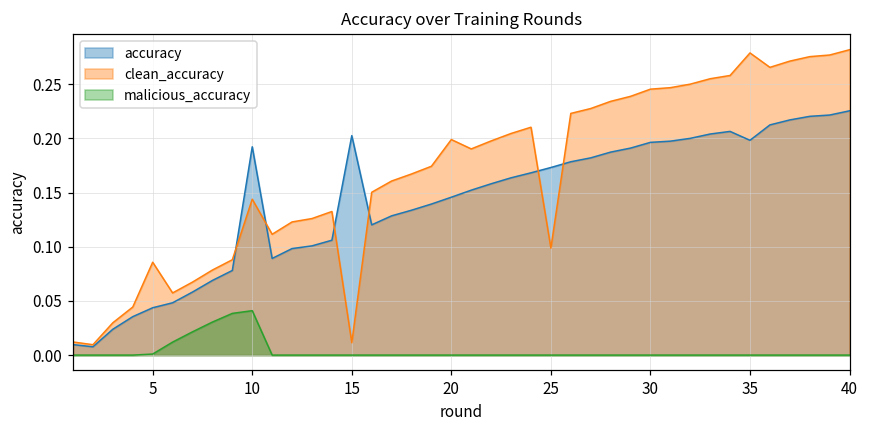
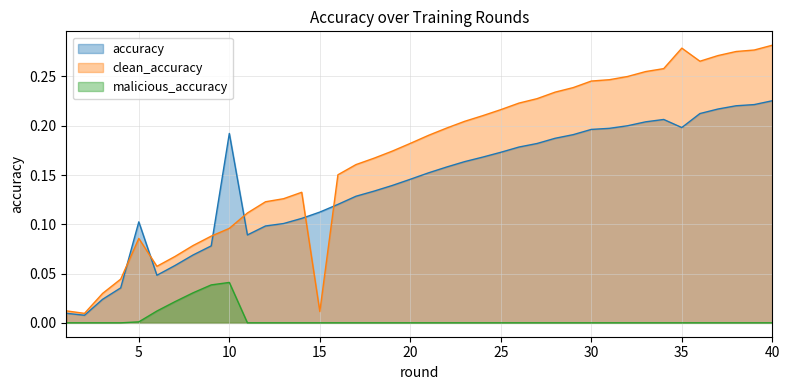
accuracy, 5: 0.04 -> 0.10
clean_accuracy, 10: 0.14 -> 0.10
accuracy, 15: 0.20 -> 0.11
clean_accuracy, 20: 0.20 -> 0.18
clean_accuracy, 25: 0.10 -> 0.22
